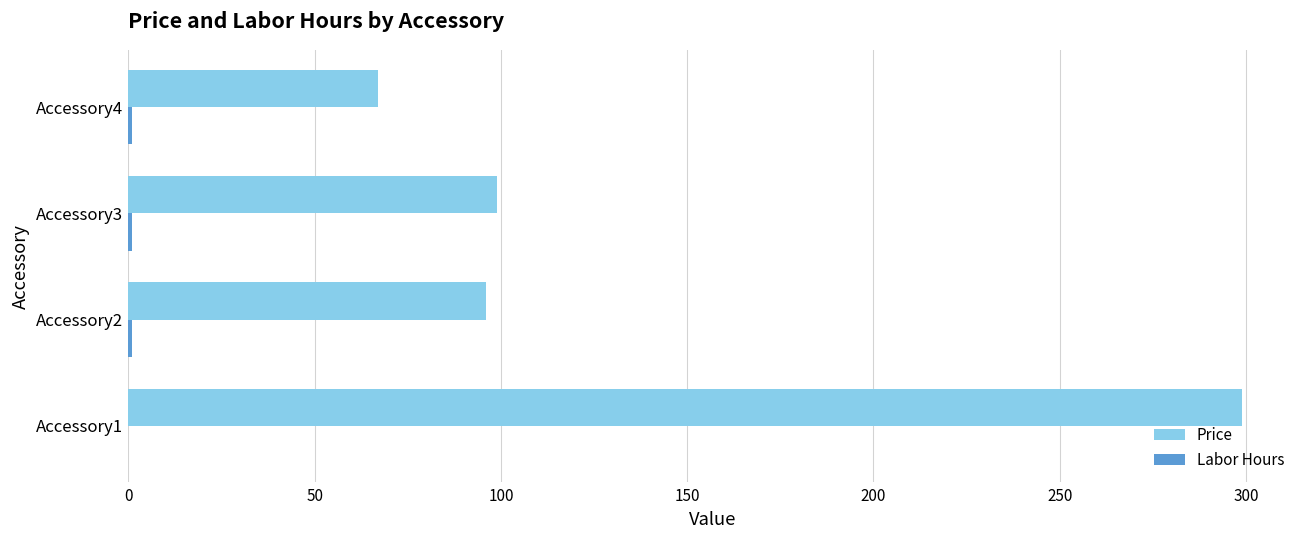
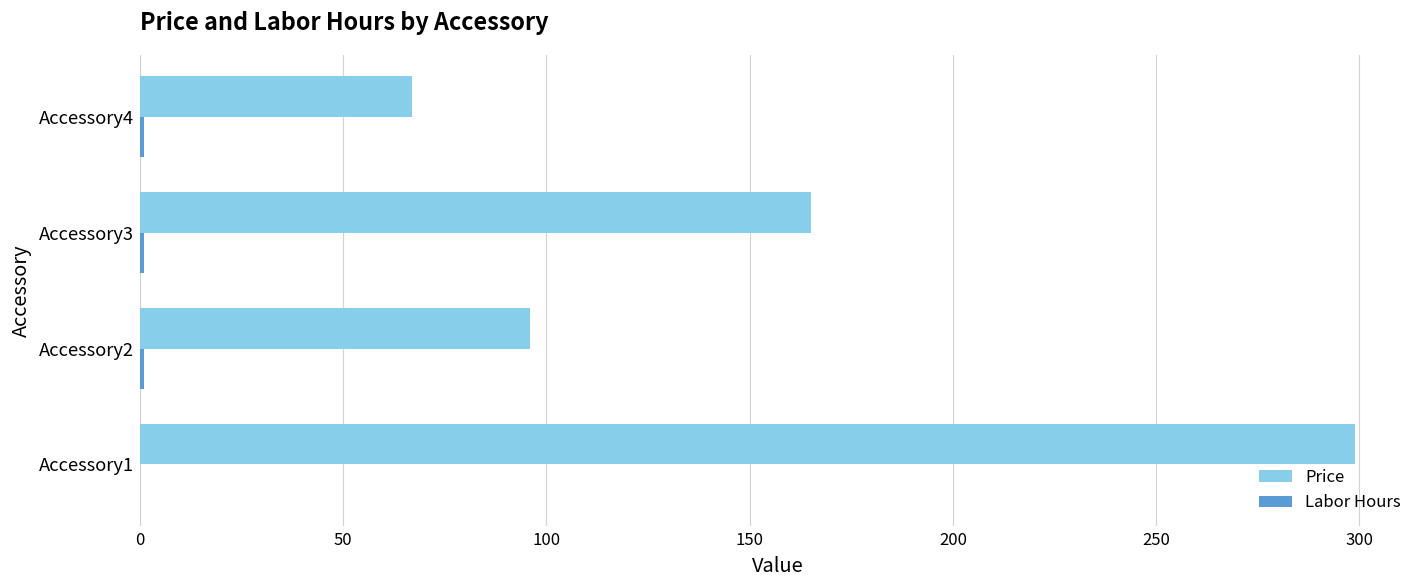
Price, Accessory3: 99 -> 165
